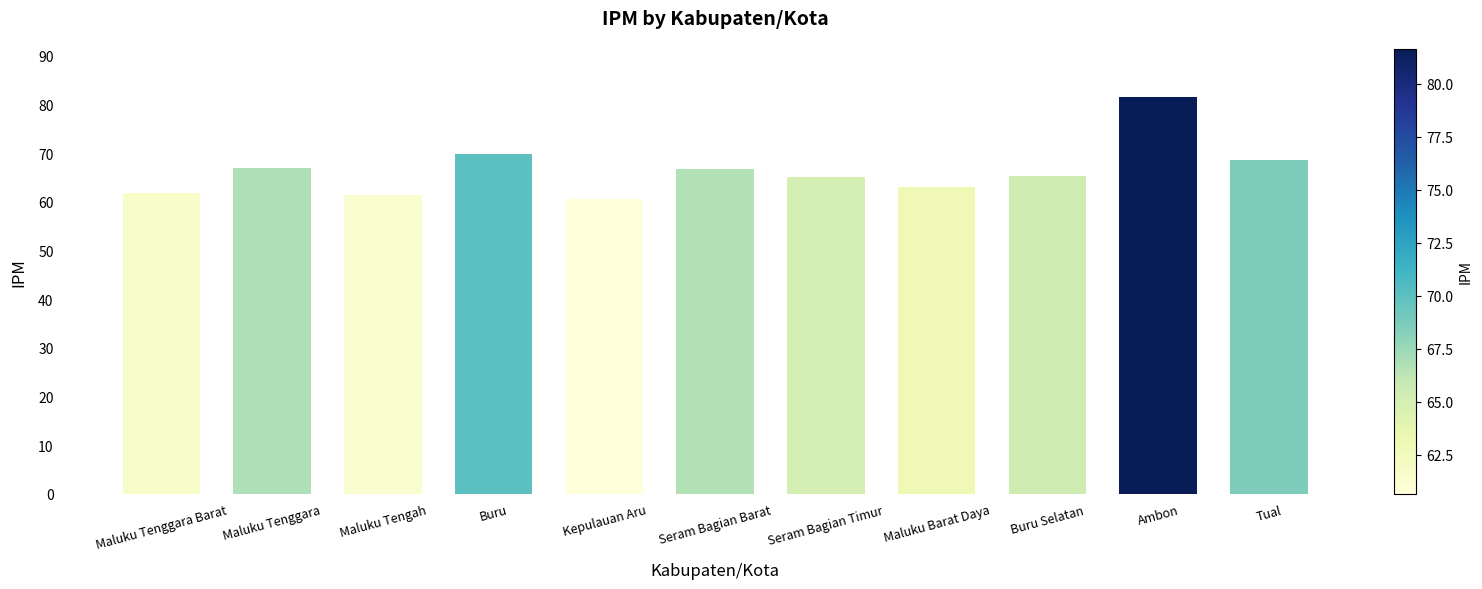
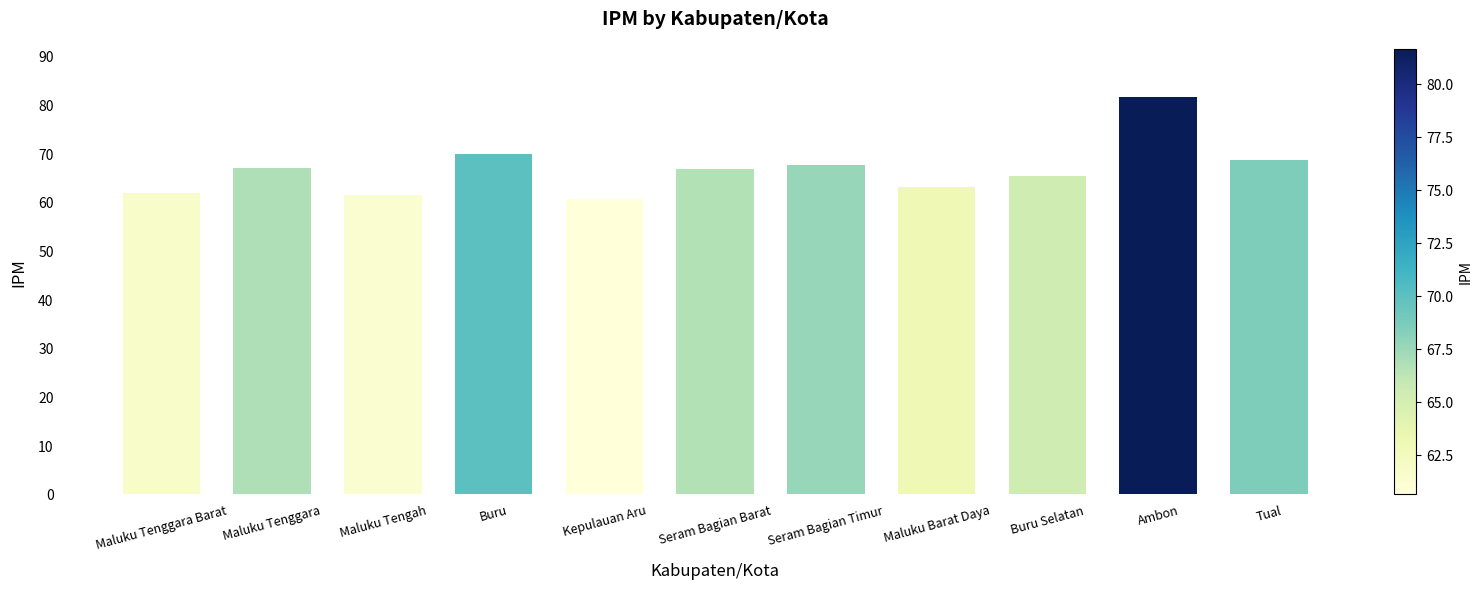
Seram Bagian Timur: 65 -> 68
